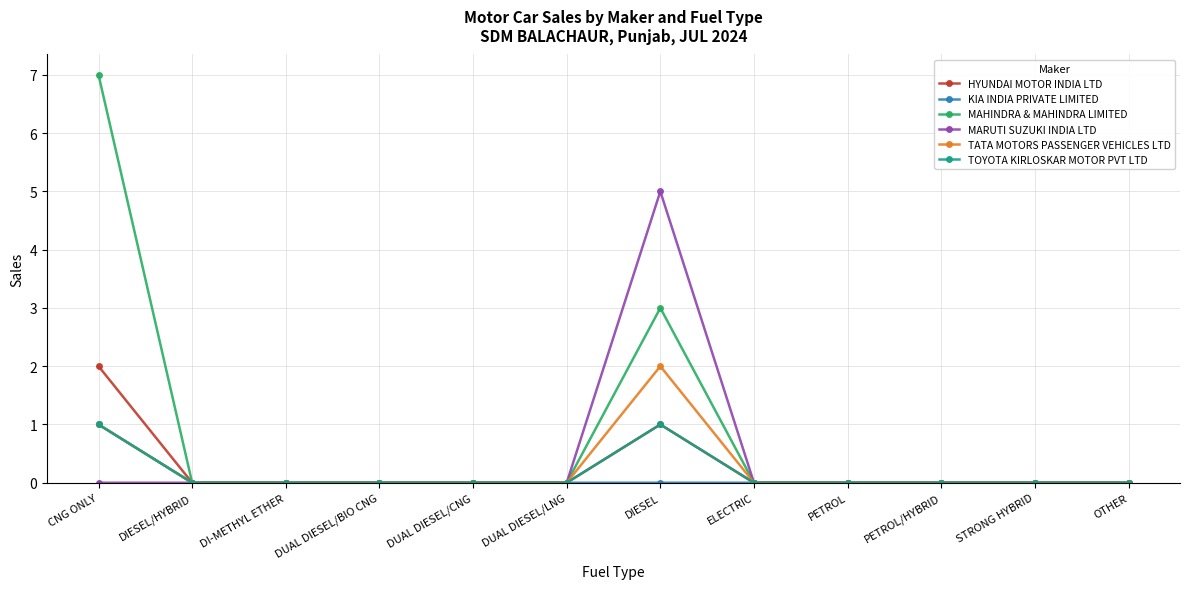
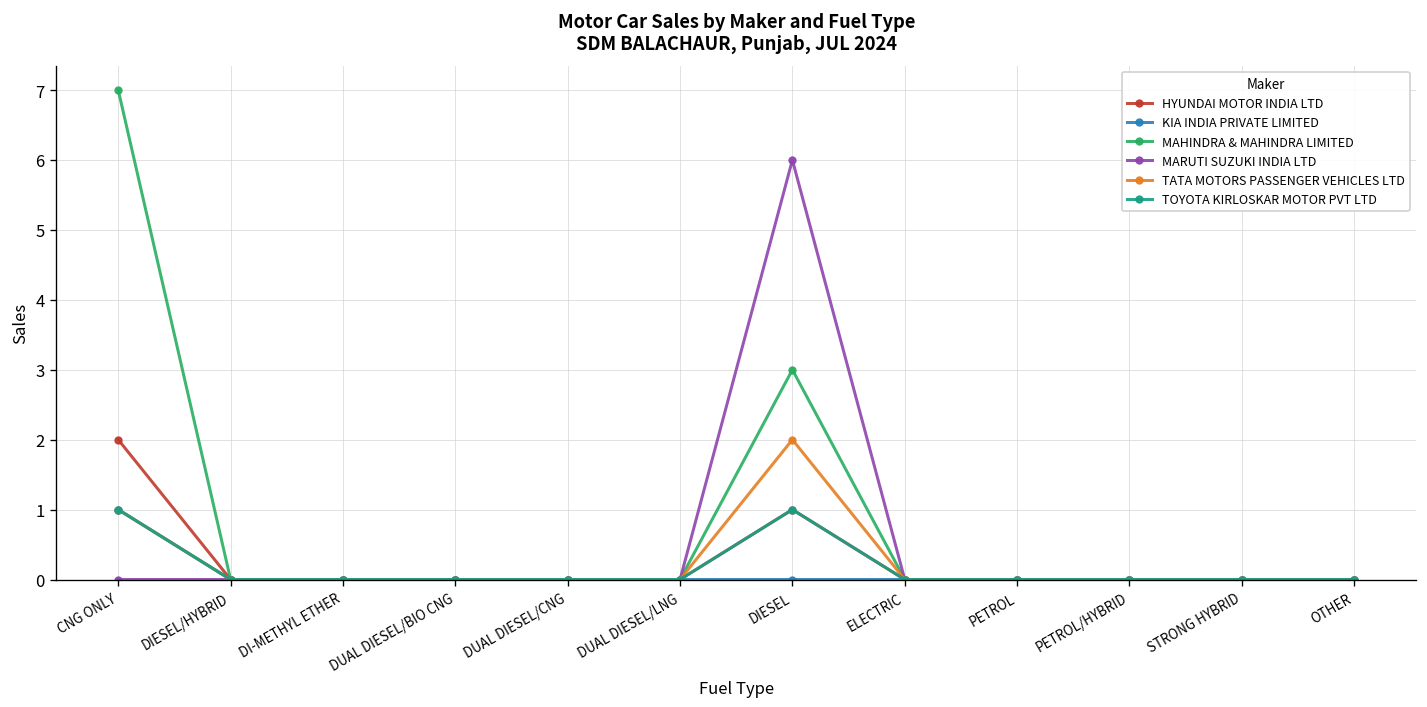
MARUTI SUZUKI INDIA LTD, DIESEL: 5 -> 6
